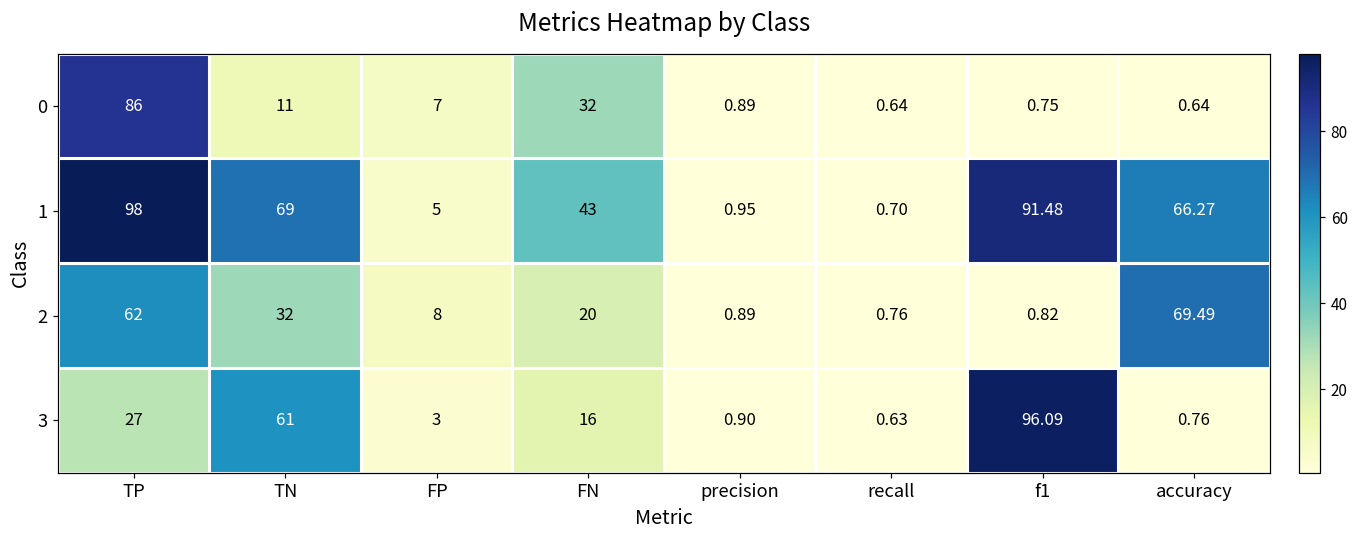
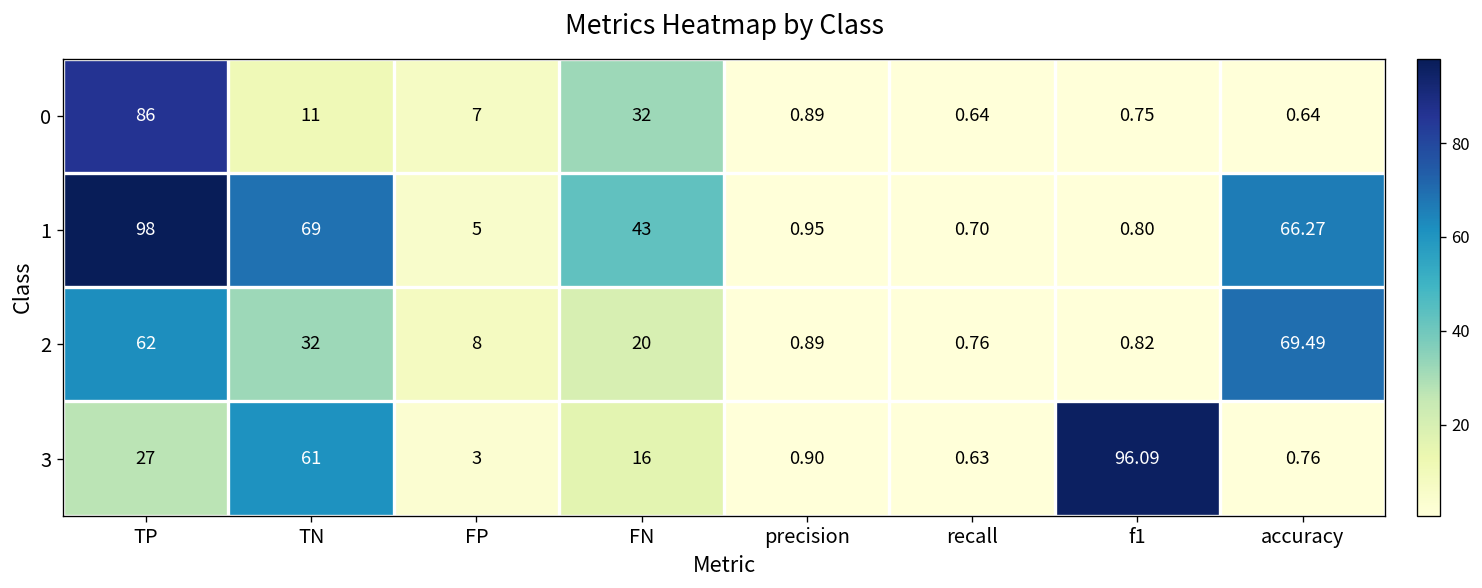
1, f1: 91.48 -> 0.80
